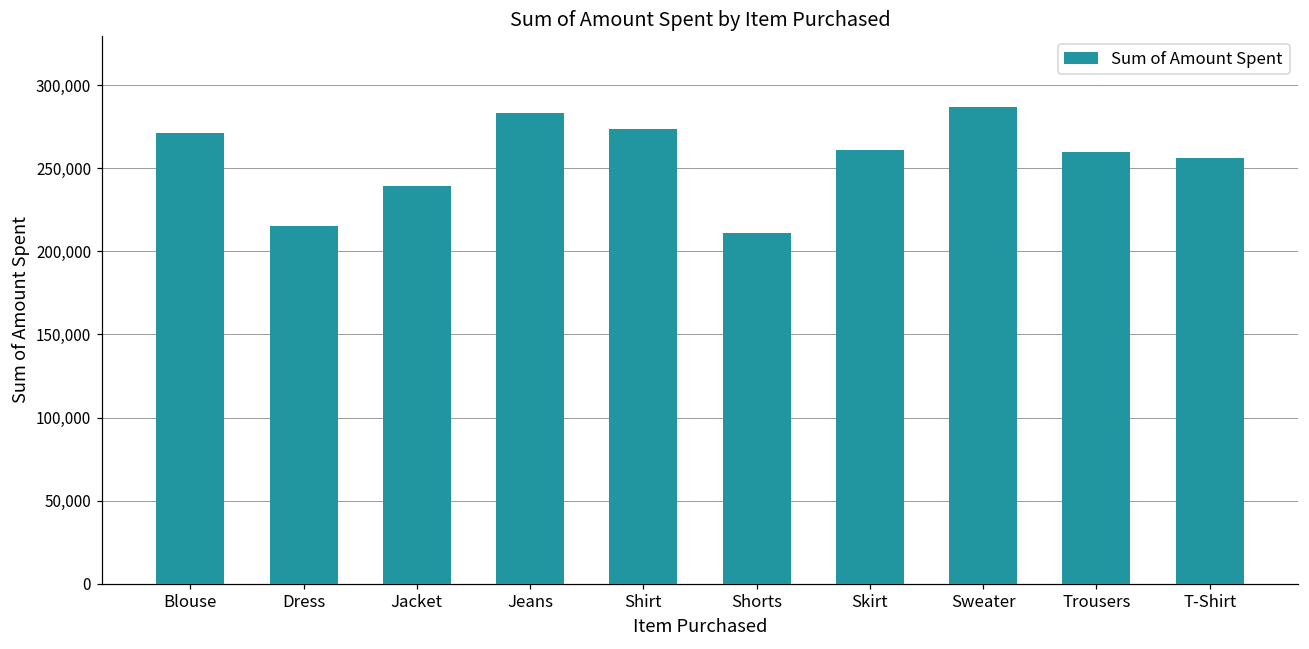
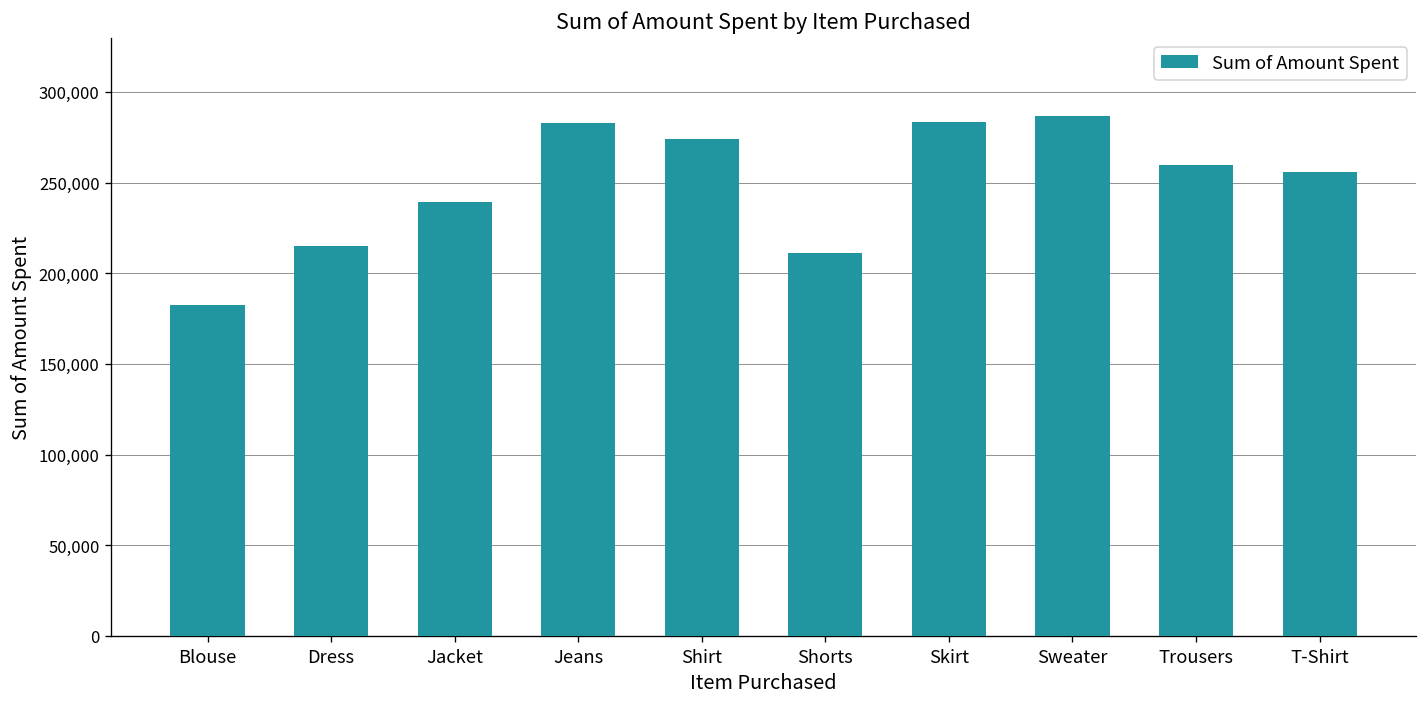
Blouse: 271,000 -> 183,000
Skirt: 261,000 -> 283,000
